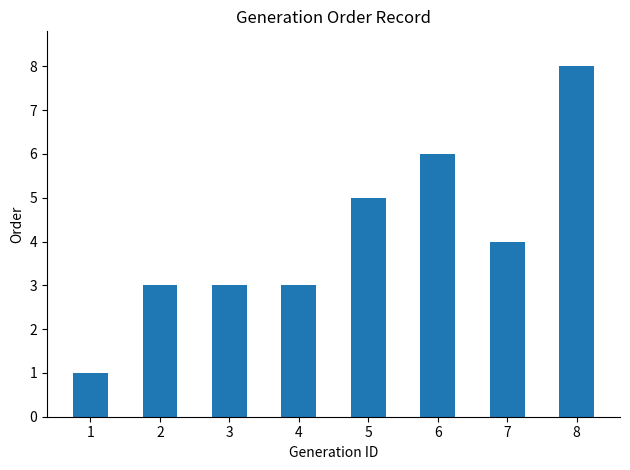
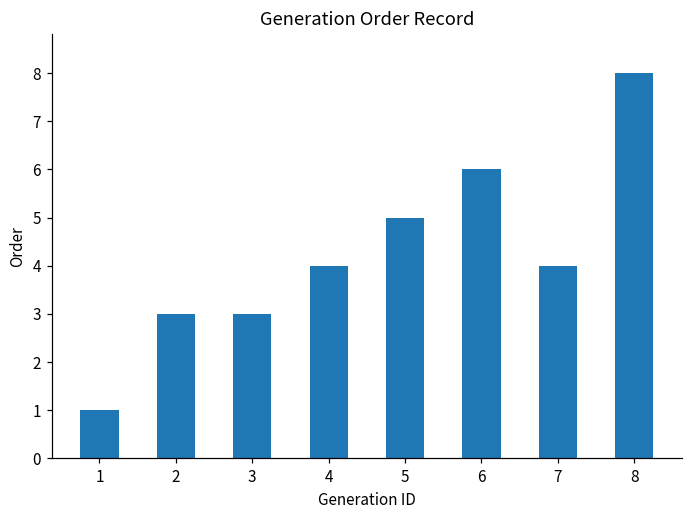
4: 3 -> 4
